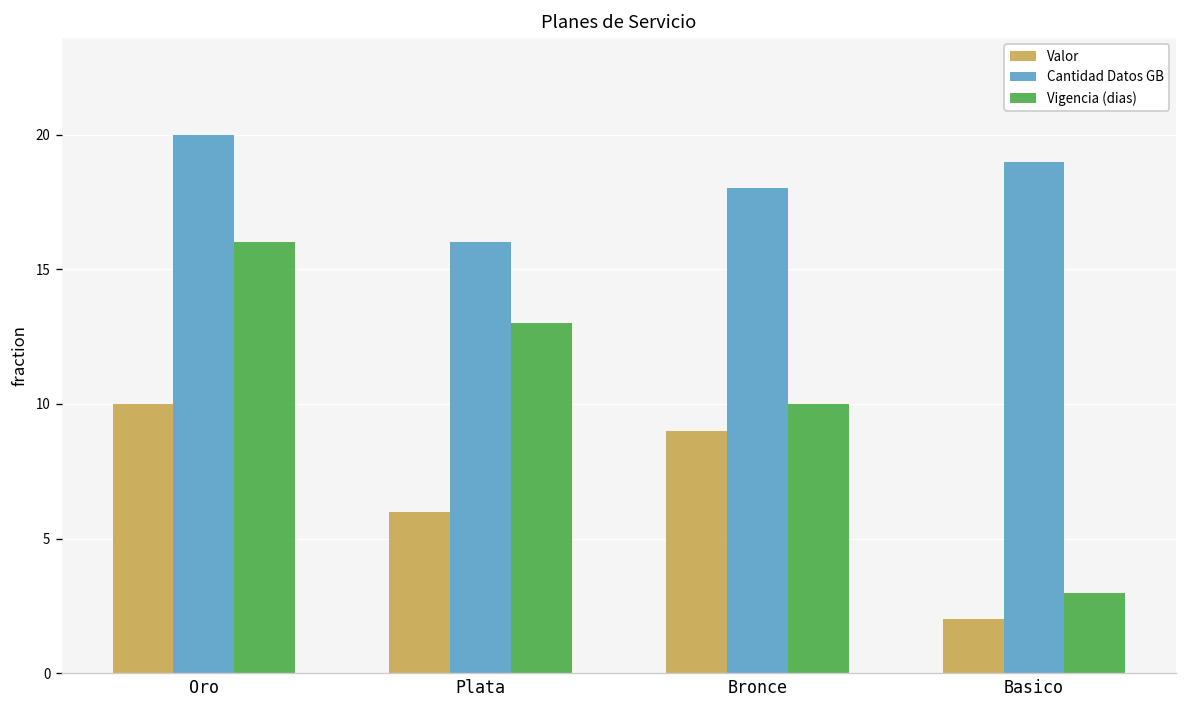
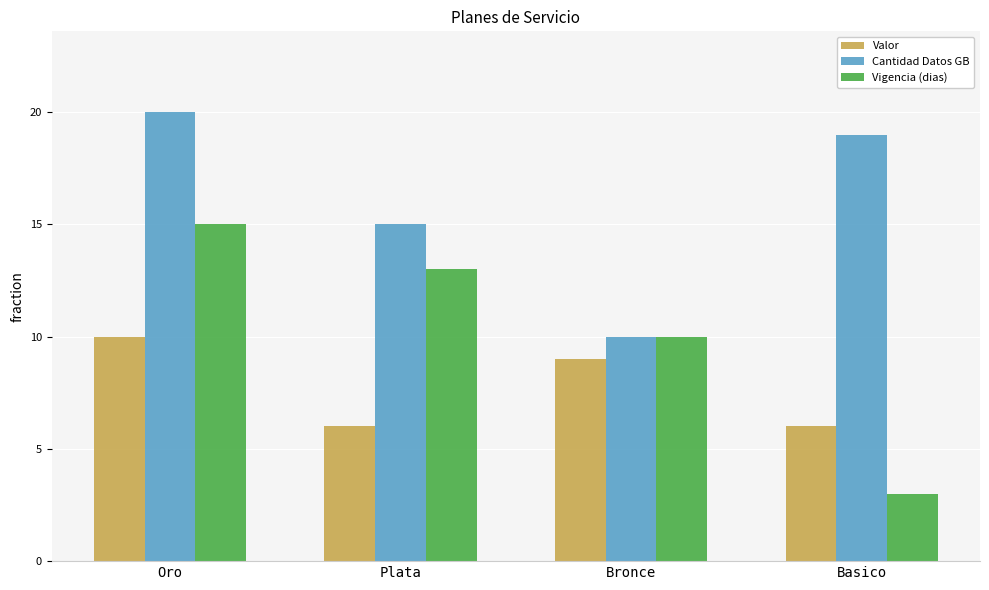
Vigencia (dias), Oro: 16 -> 15
Cantidad Datos GB, Plata: 16 -> 15
Cantidad Datos GB, Bronce: 18 -> 10
Valor, Basico: 2 -> 6
